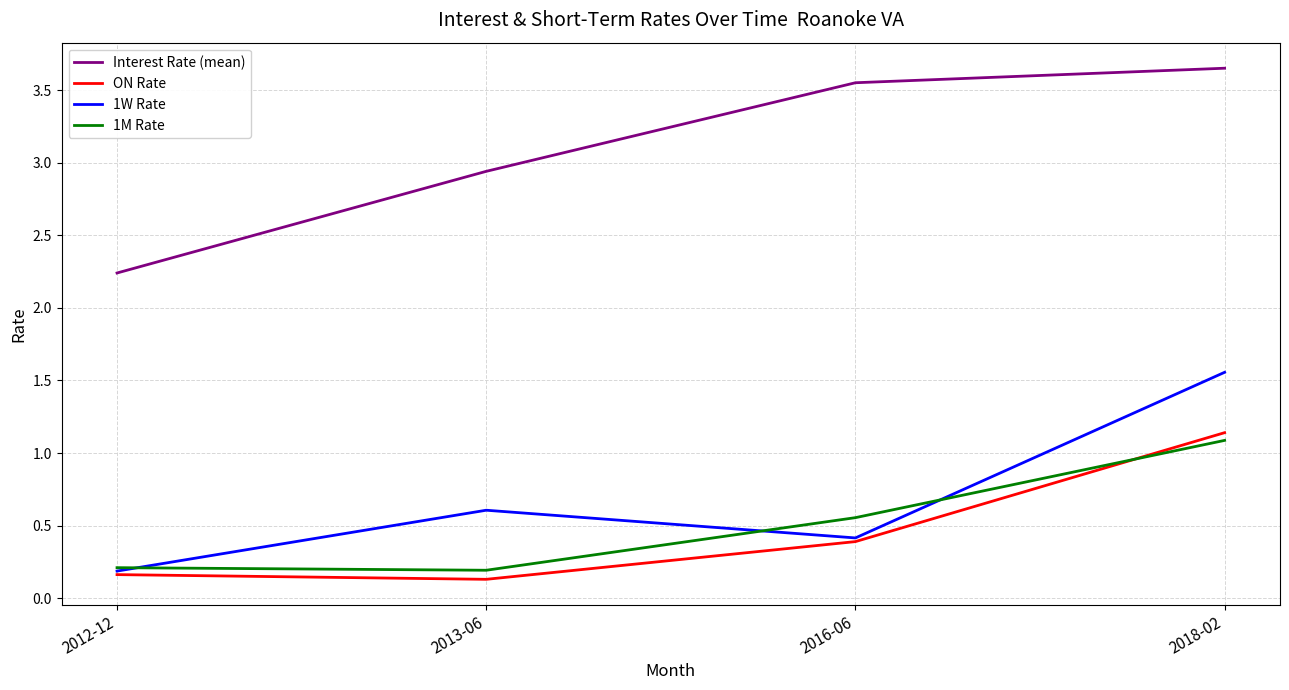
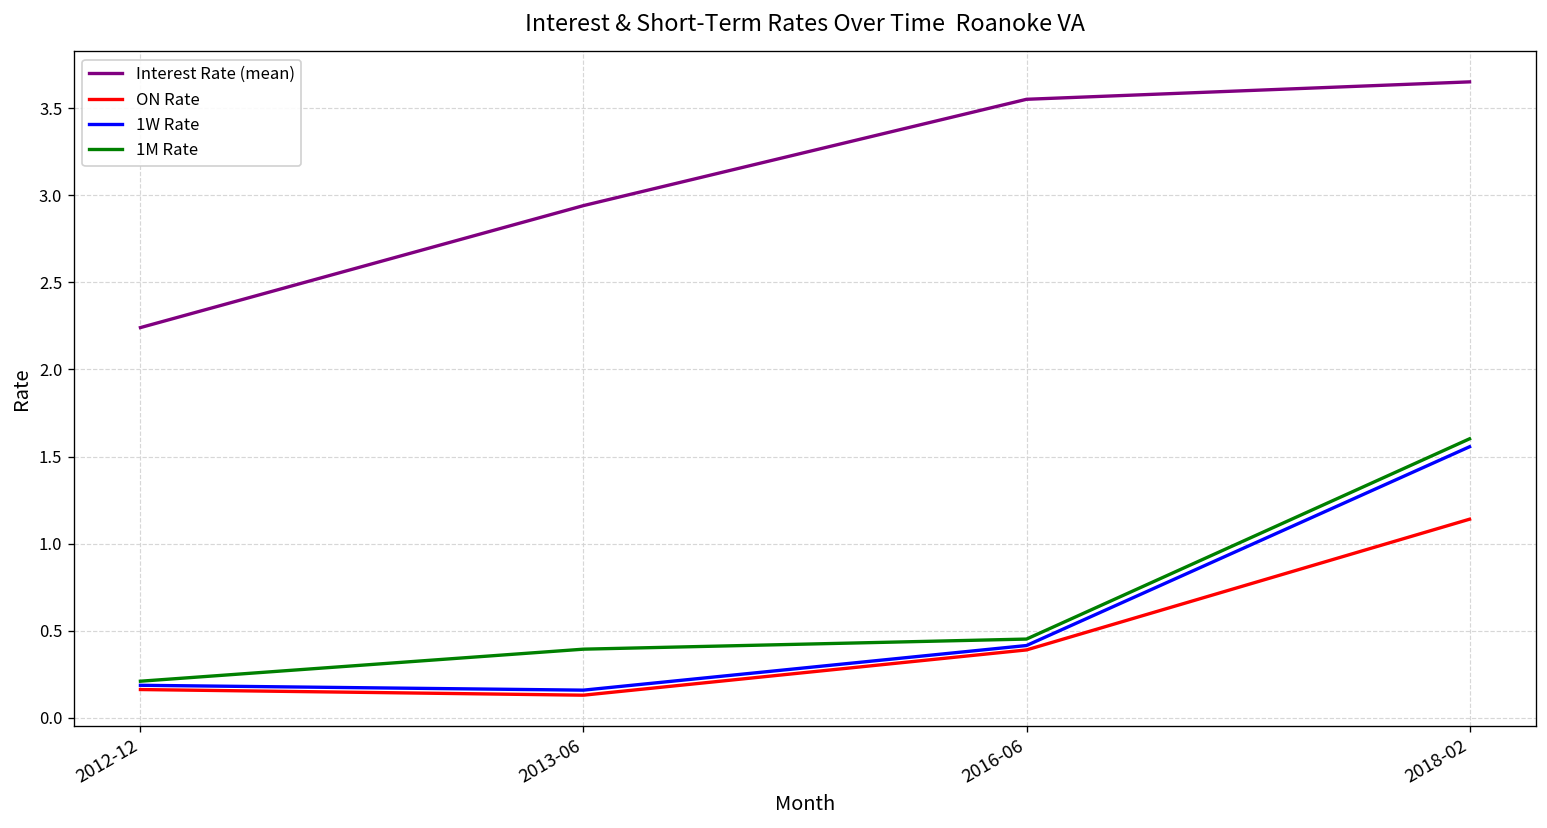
1W Rate, 2013-06: 0.61 -> 0.16
1M Rate, 2013-06: 0.19 -> 0.39
1M Rate, 2016-06: 0.56 -> 0.45
1M Rate, 2018-02: 1.09 -> 1.60
